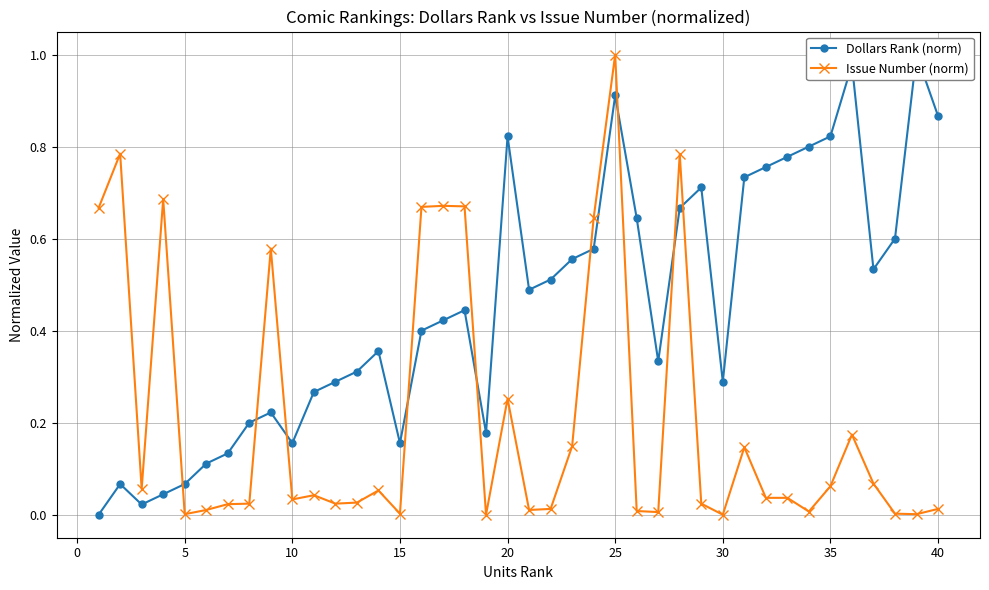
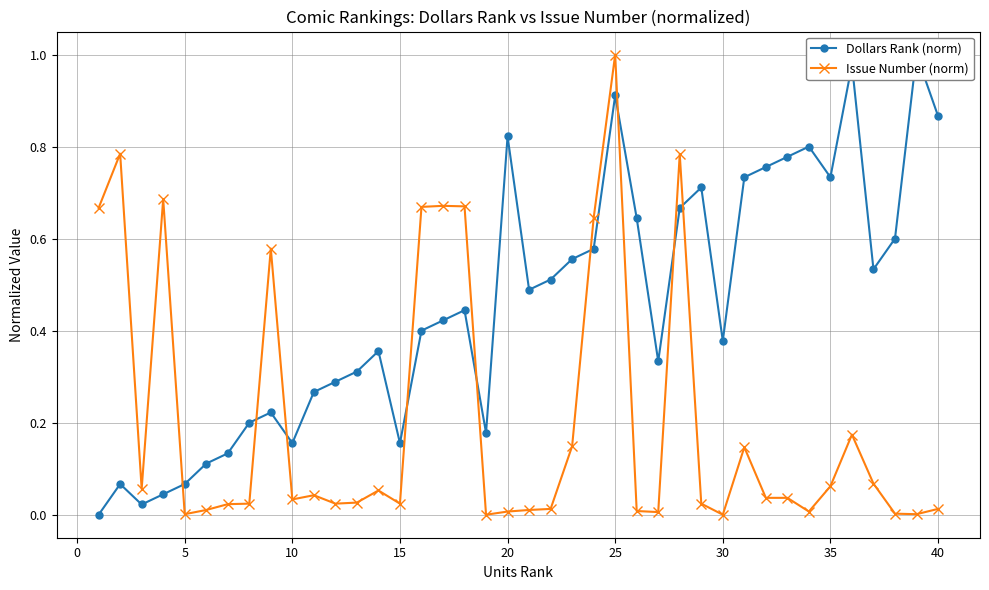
Issue Number (norm), 15: 0.00 -> 0.02
Issue Number (norm), 20: 0.25 -> 0.01
Dollars Rank (norm), 30: 0.29 -> 0.38
Dollars Rank (norm), 35: 0.82 -> 0.73
